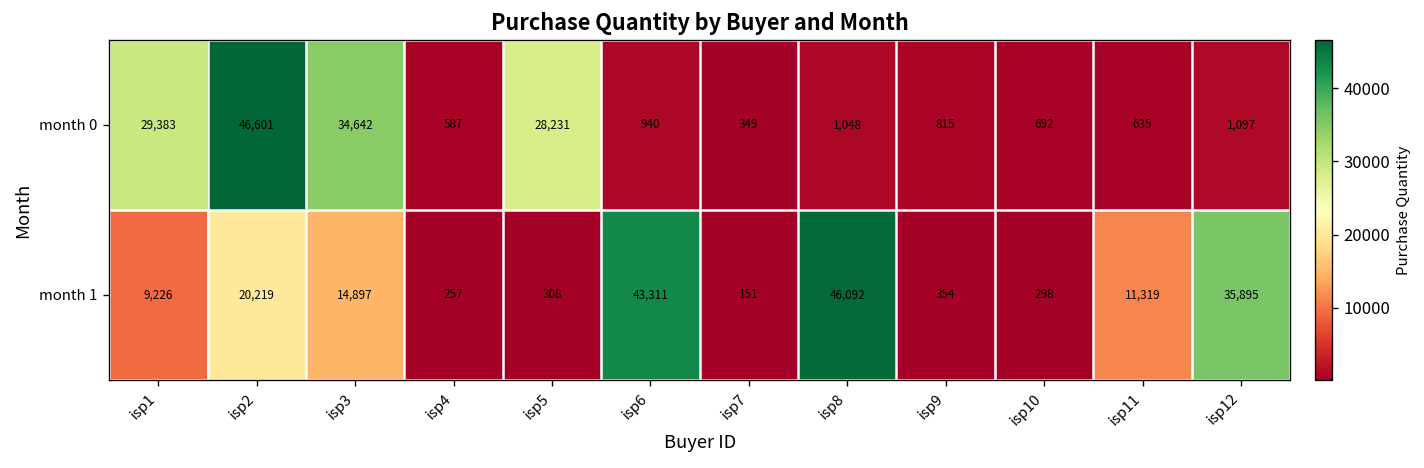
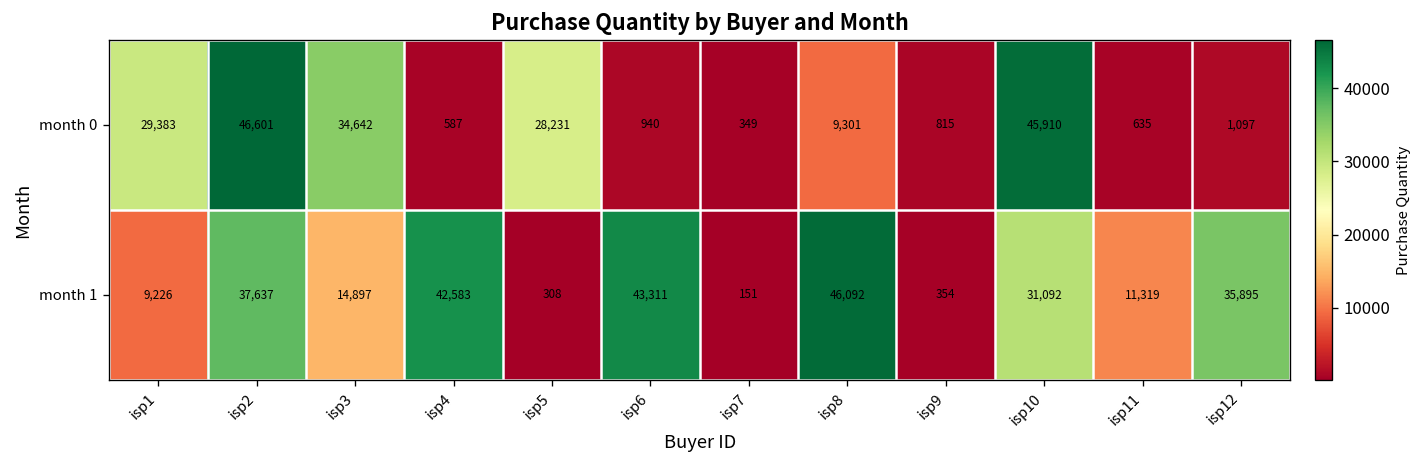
month 0, isp8: 1,048 -> 9,301
month 0, isp10: 692 -> 45,910
month 1, isp2: 20,219 -> 37,637
month 1, isp4: 257 -> 42,583
month 1, isp10: 298 -> 31,092
